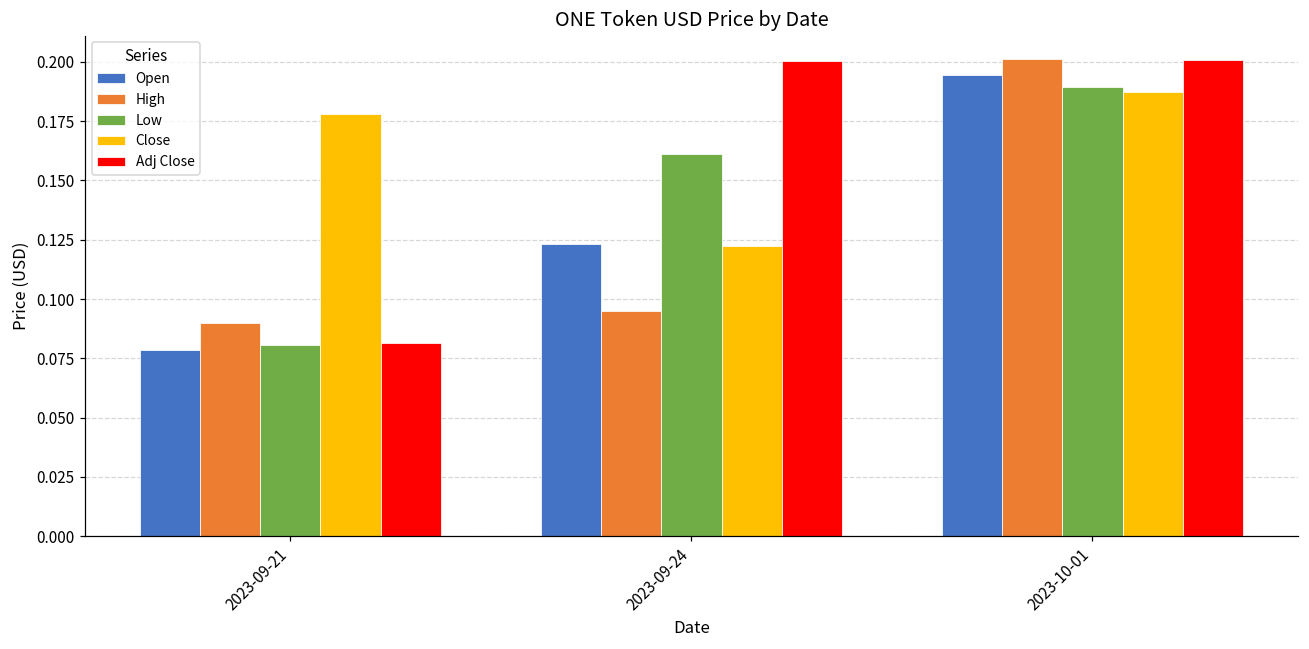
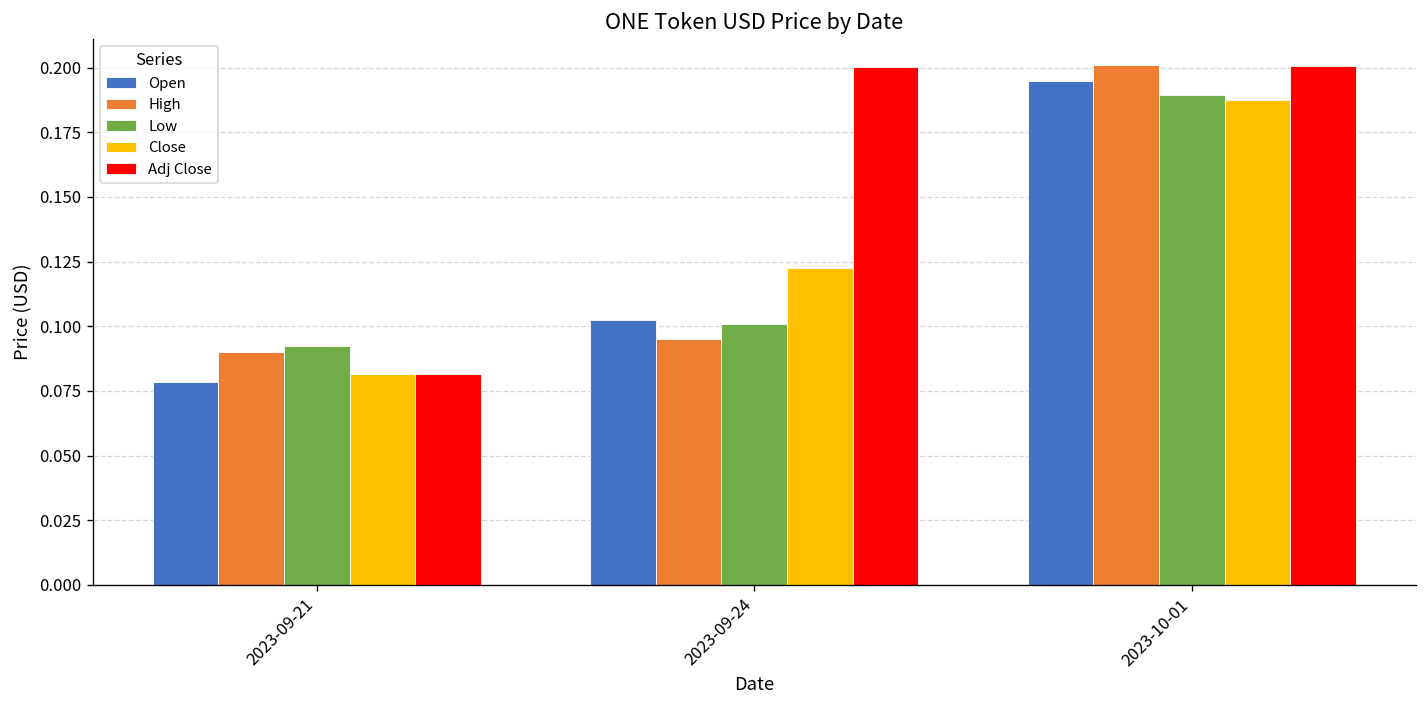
Low, 2023-09-21: 0.081 -> 0.092
Close, 2023-09-21: 0.178 -> 0.082
Open, 2023-09-24: 0.123 -> 0.102
Low, 2023-09-24: 0.161 -> 0.101
